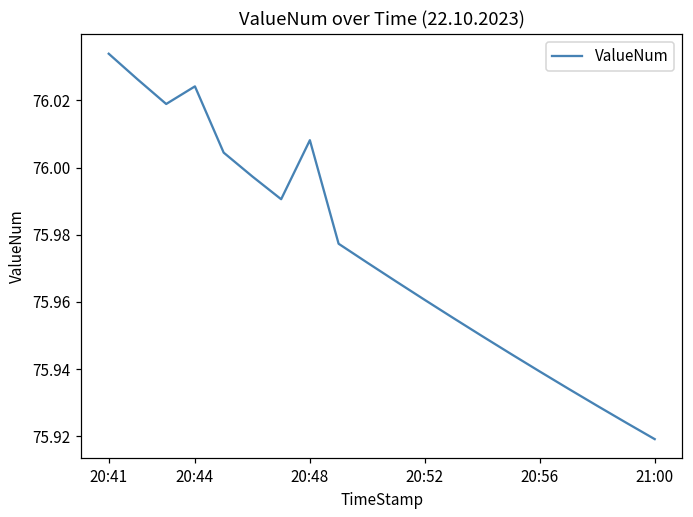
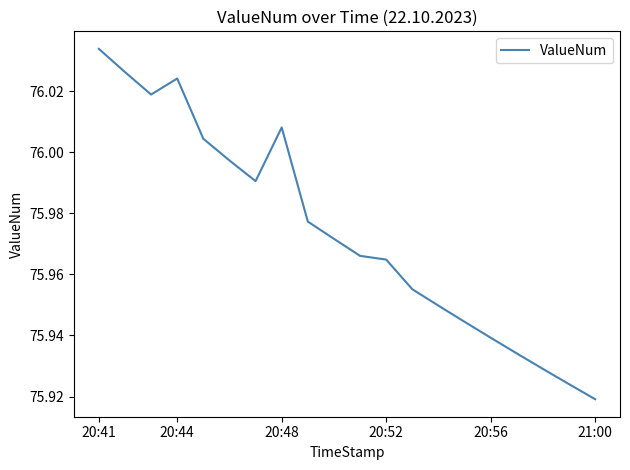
20:52: 75.961 -> 75.965
